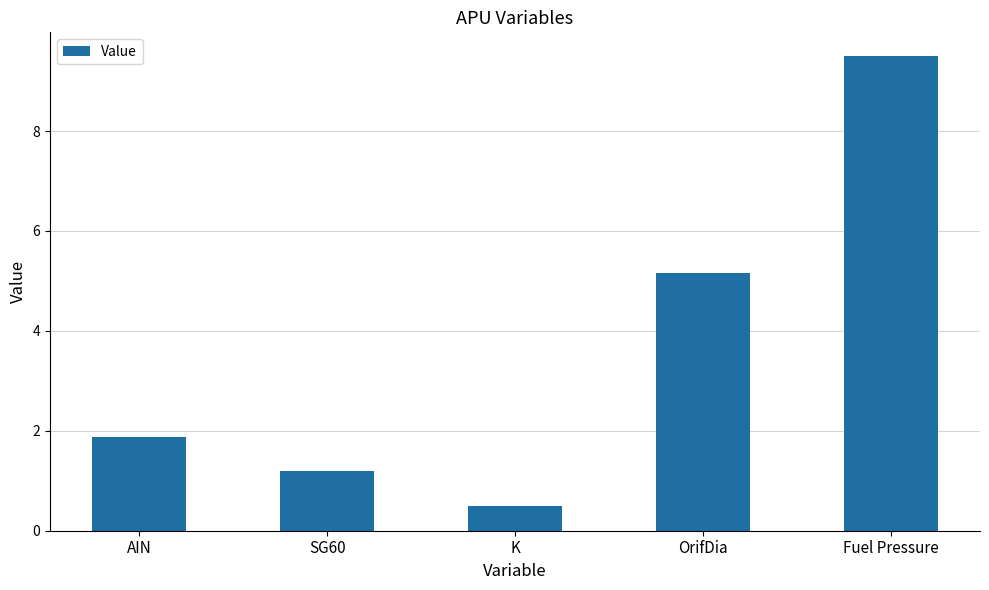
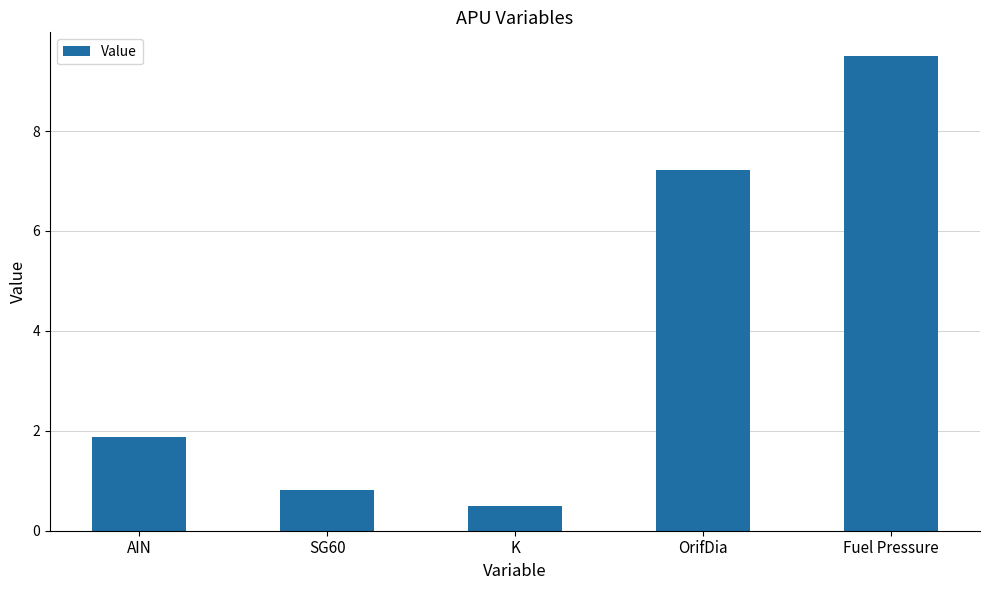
SG60: 1.2 -> 0.8
OrifDia: 5.2 -> 7.2
